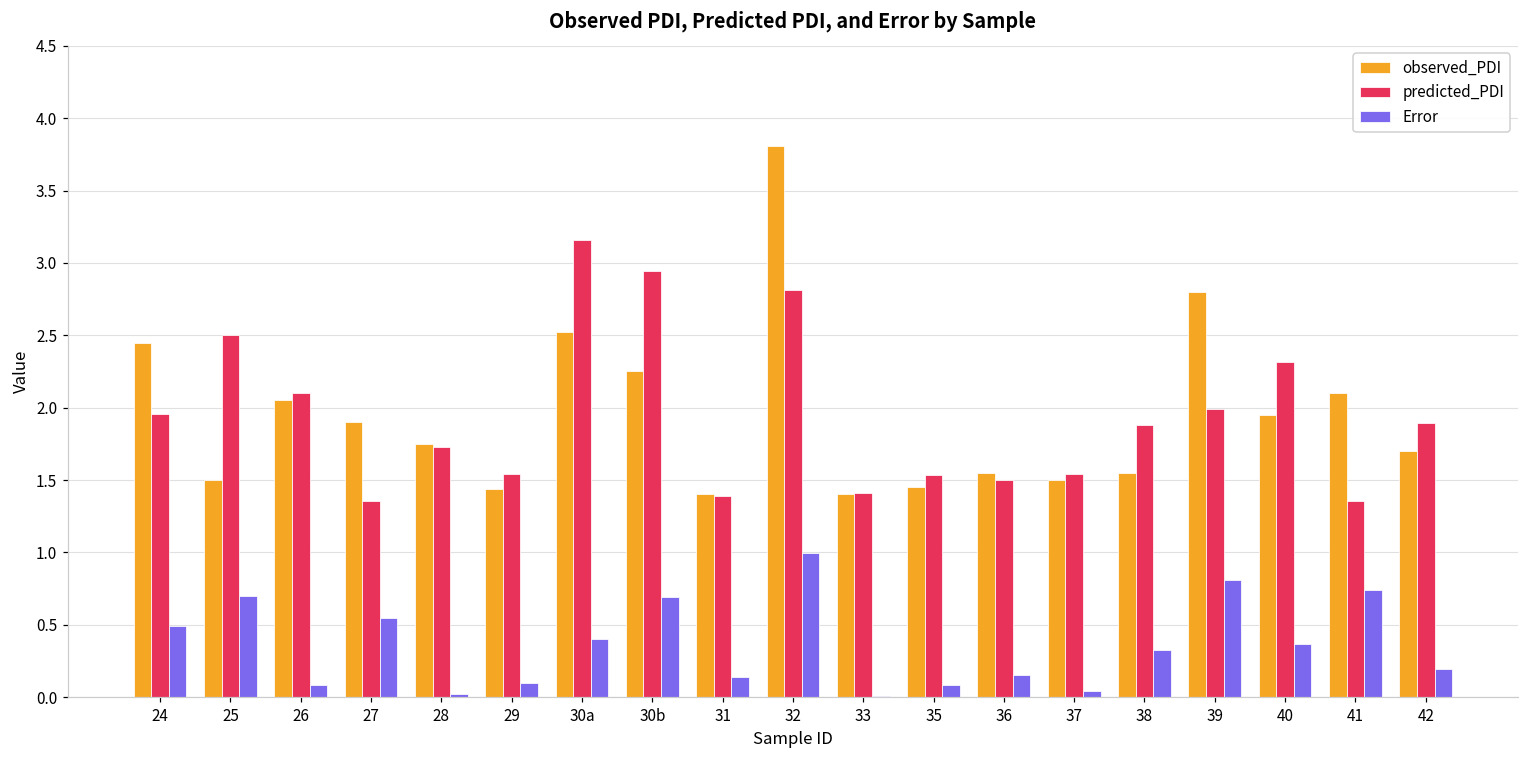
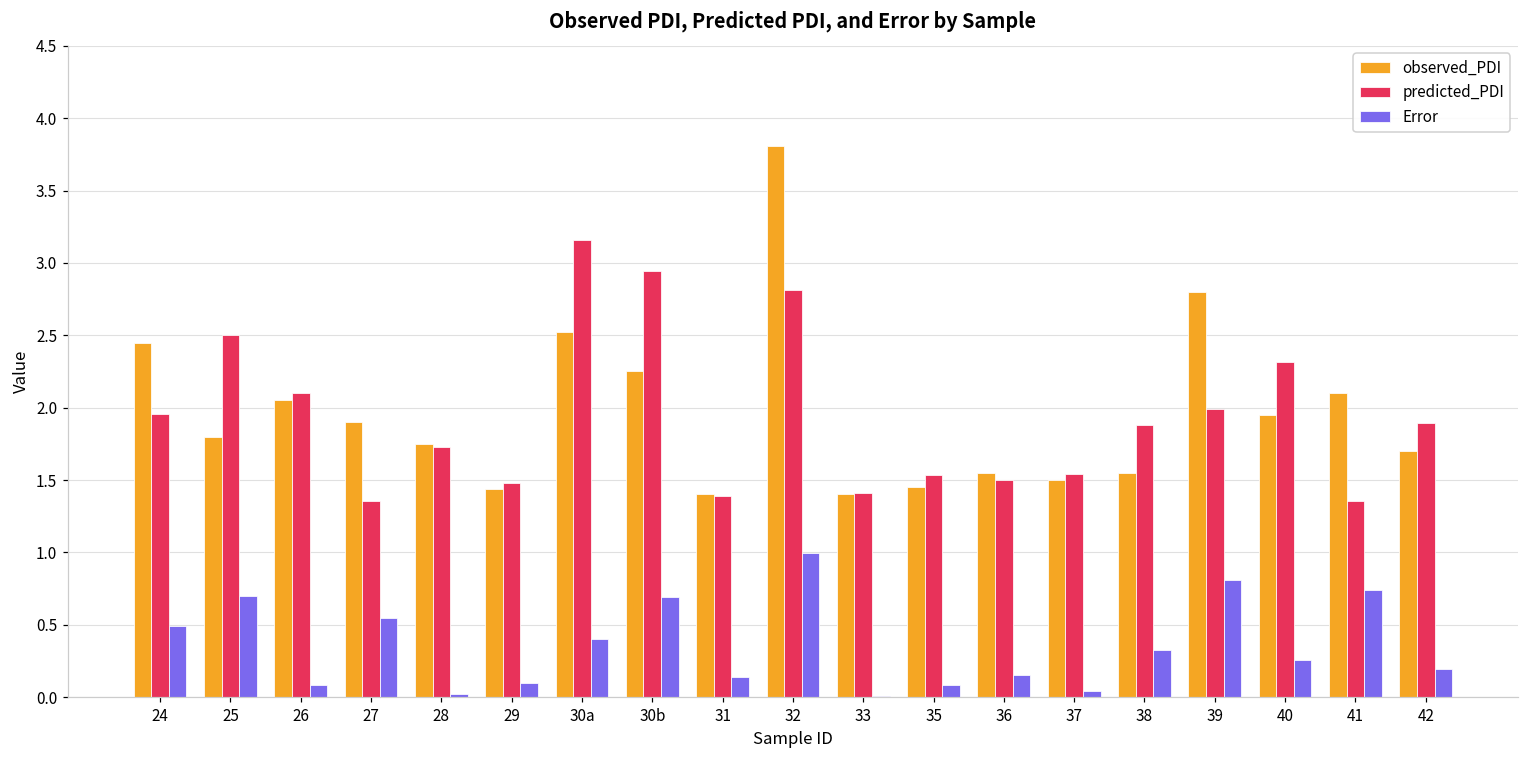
observed_PDI, 25: 1.5 -> 1.8
predicted_PDI, 29: 1.54 -> 1.48
Error, 40: 0.37 -> 0.26
